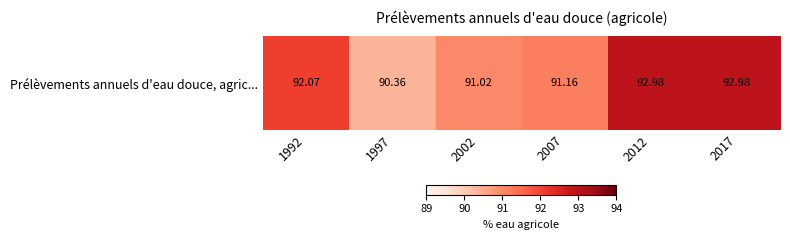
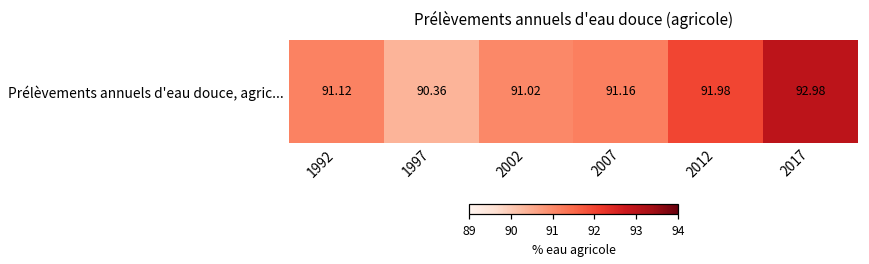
Prélèvements annuels d'eau douce, agric..., 1992: 92.07 -> 91.12
Prélèvements annuels d'eau douce, agric..., 2012: 92.98 -> 91.98
